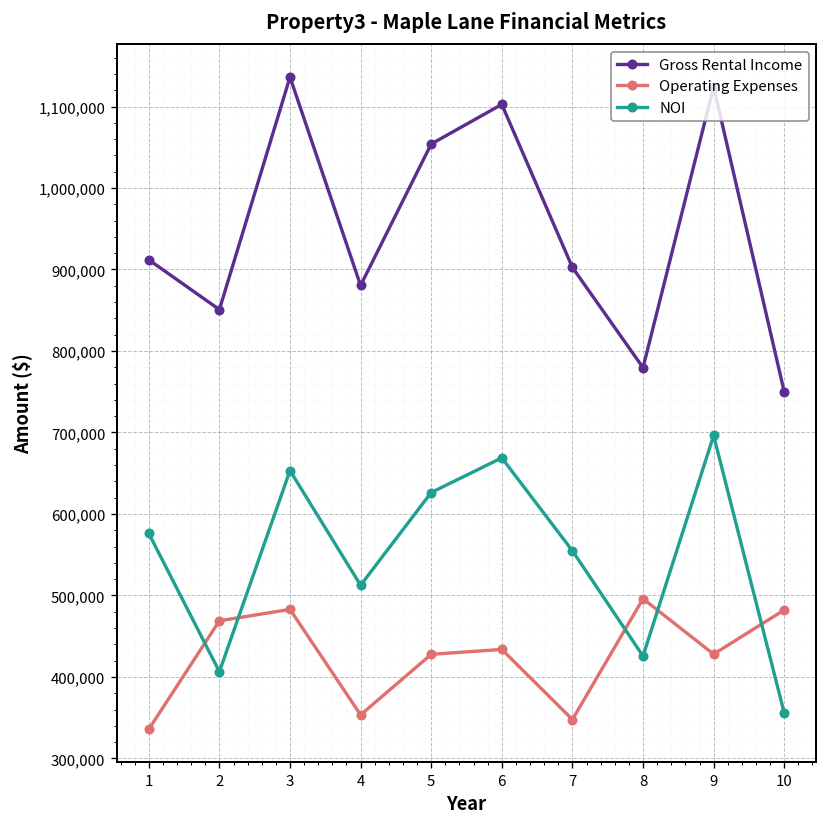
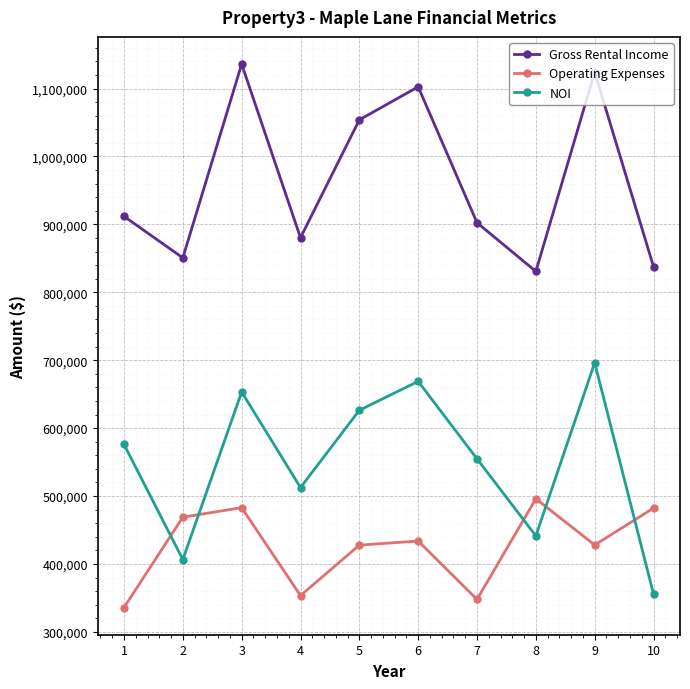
Gross Rental Income, 8: 780,000 -> 830,000
NOI, 8: 430,000 -> 440,000
Gross Rental Income, 10: 750,000 -> 840,000
